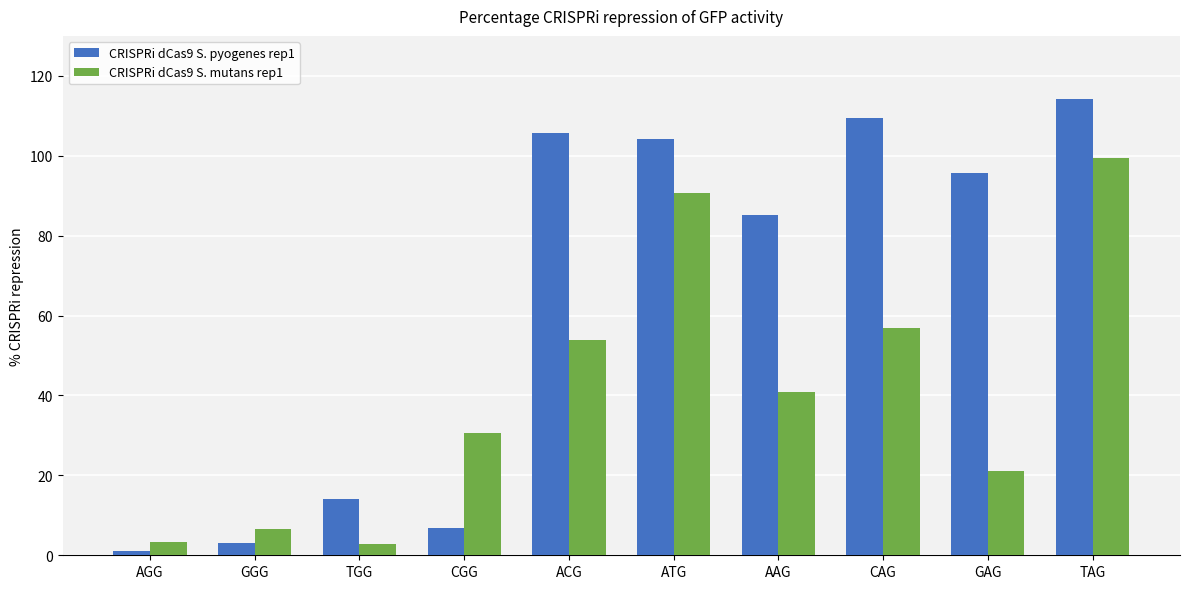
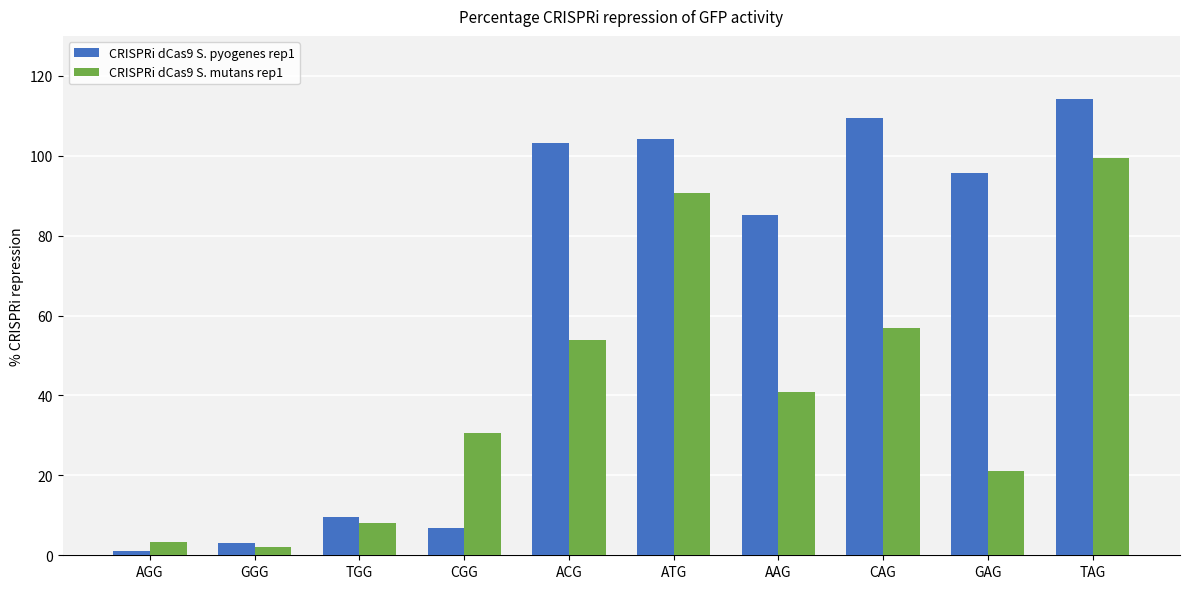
CRISPRi dCas9 S. mutans rep1, GGG: 7 -> 2
CRISPRi dCas9 S. pyogenes rep1, TGG: 14 -> 9
CRISPRi dCas9 S. mutans rep1, TGG: 3 -> 8
CRISPRi dCas9 S. pyogenes rep1, ACG: 106 -> 103
